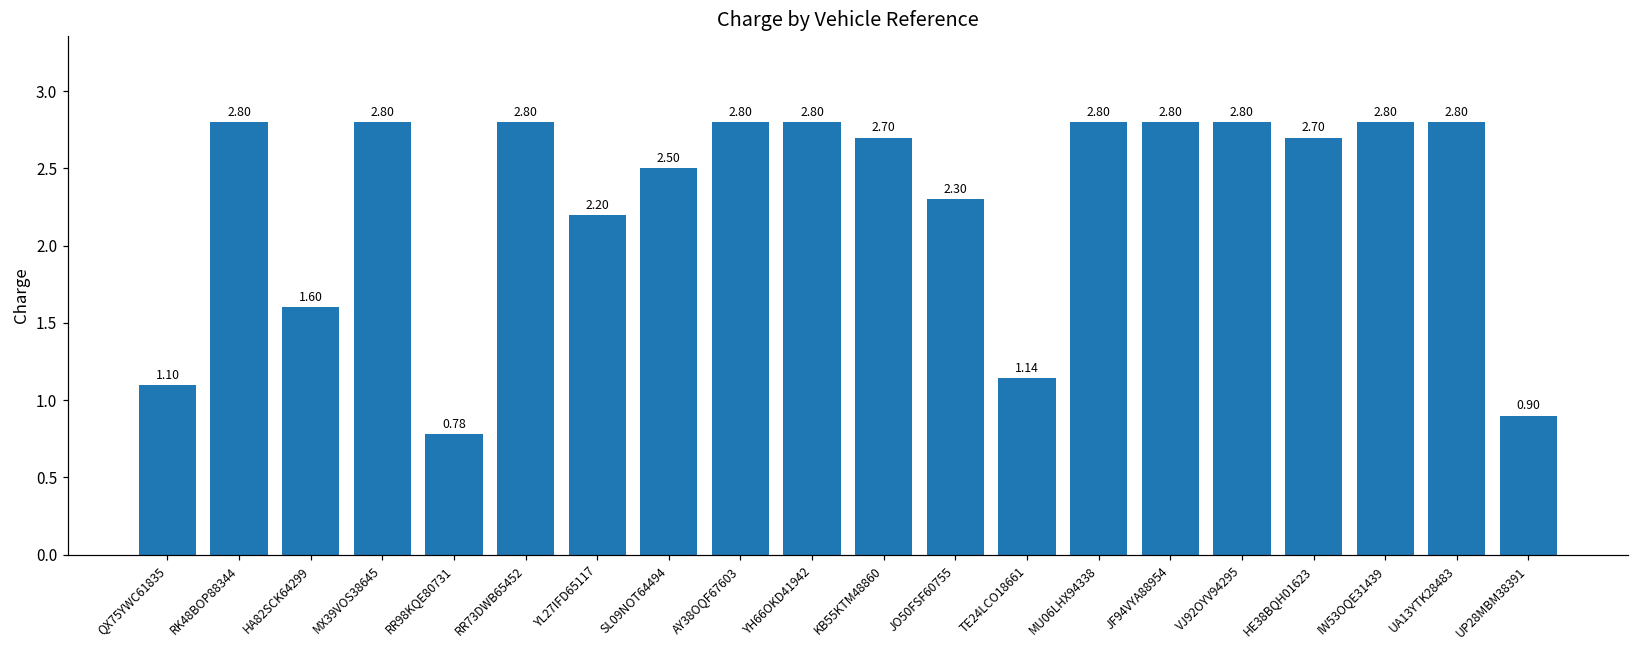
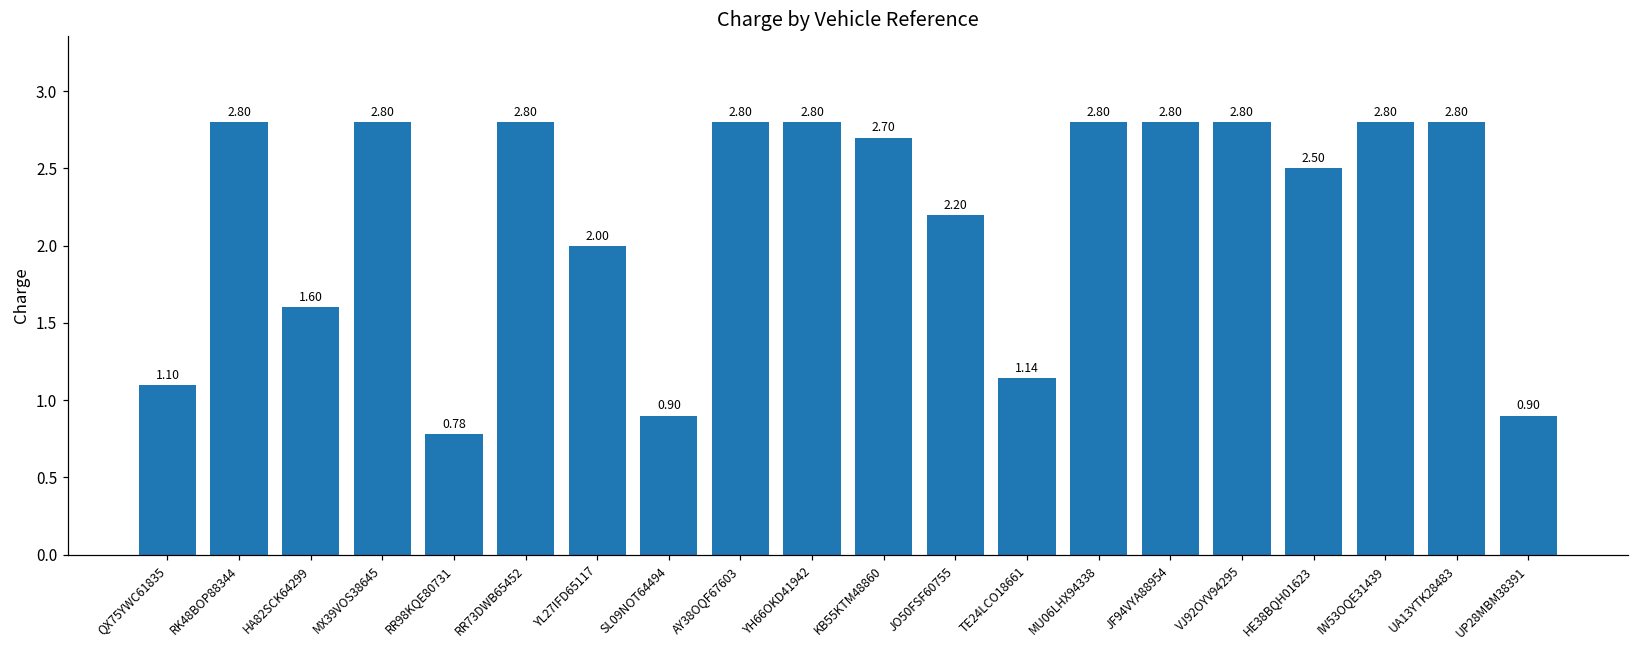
YL27IFD65117: 2.20 -> 2.00
SL09NOT64494: 2.50 -> 0.90
JO50FSF60755: 2.30 -> 2.20
HE38BQH01623: 2.70 -> 2.50
